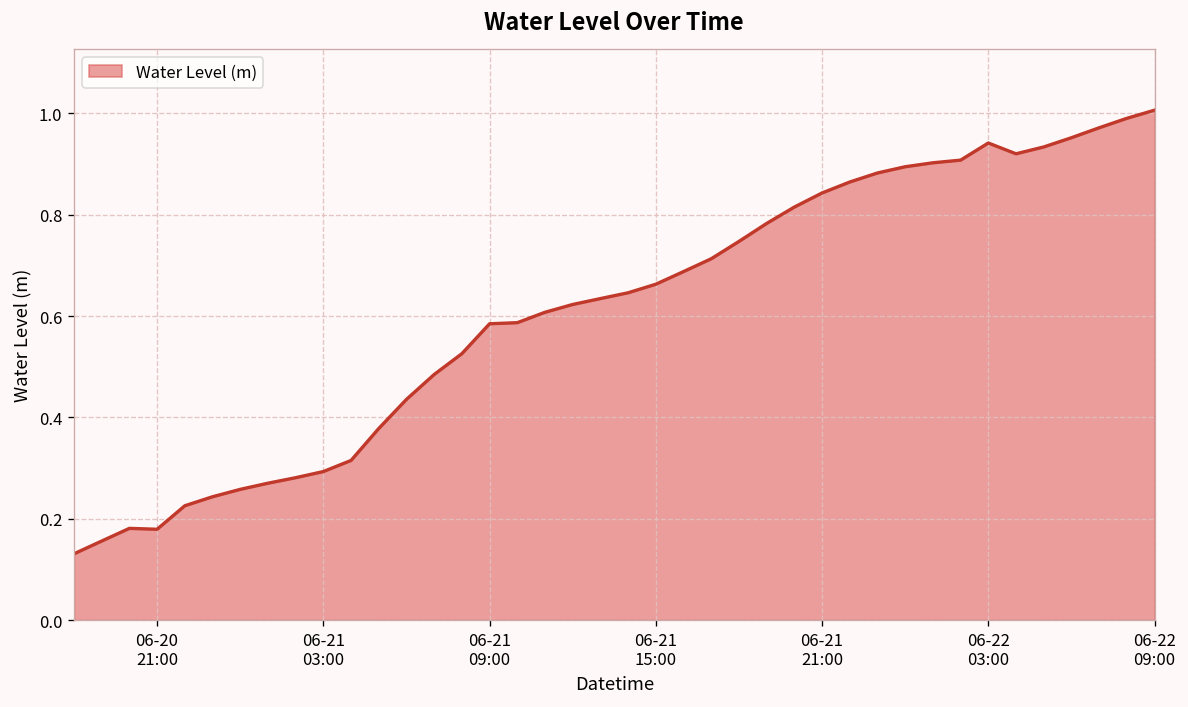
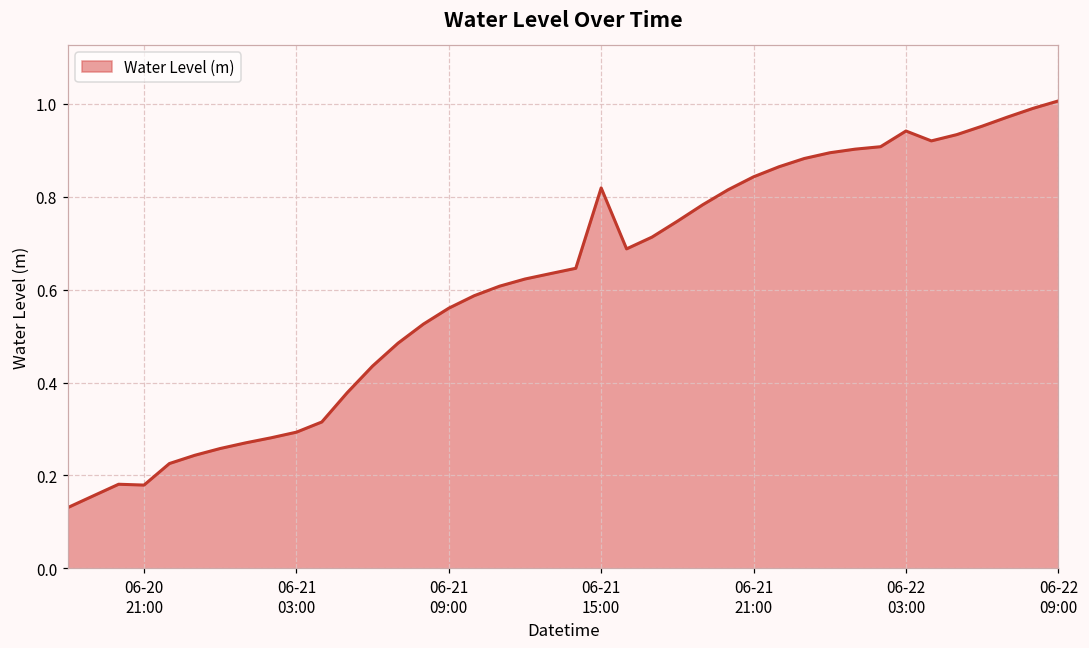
06-21 09:00: 0.58 -> 0.56
06-21 15:00: 0.66 -> 0.82
